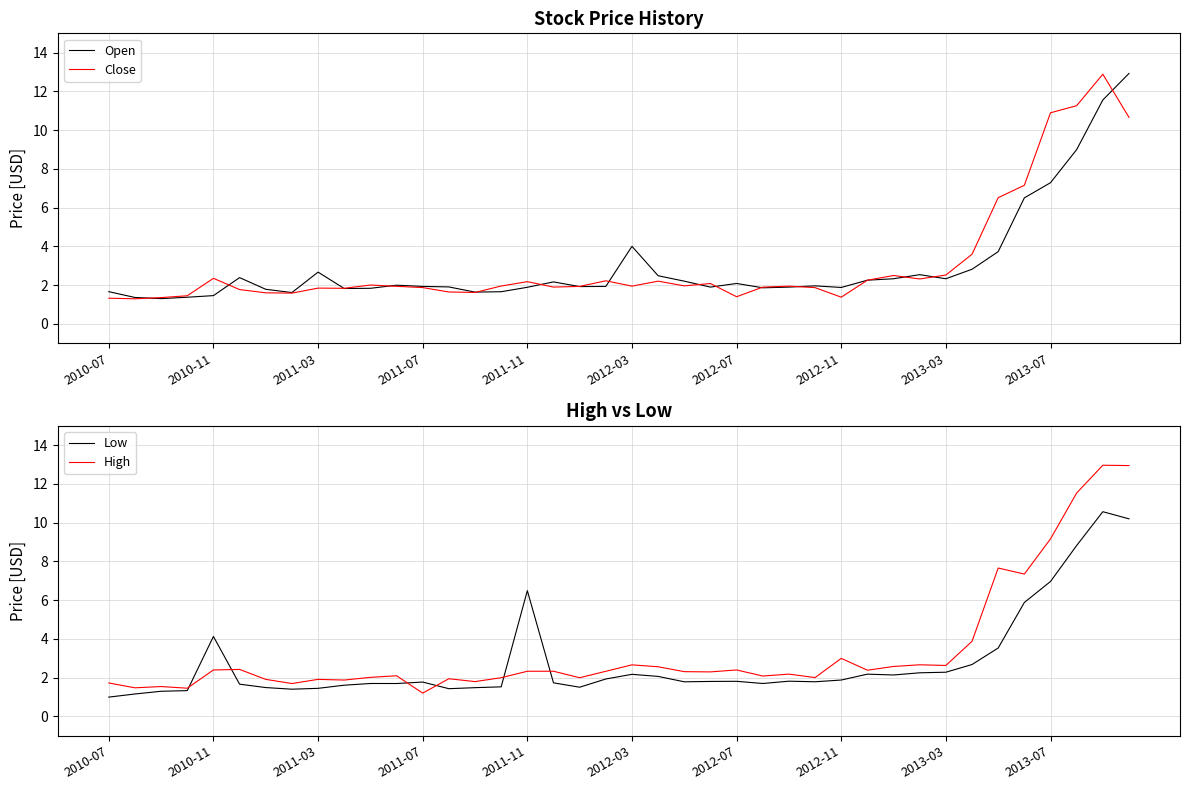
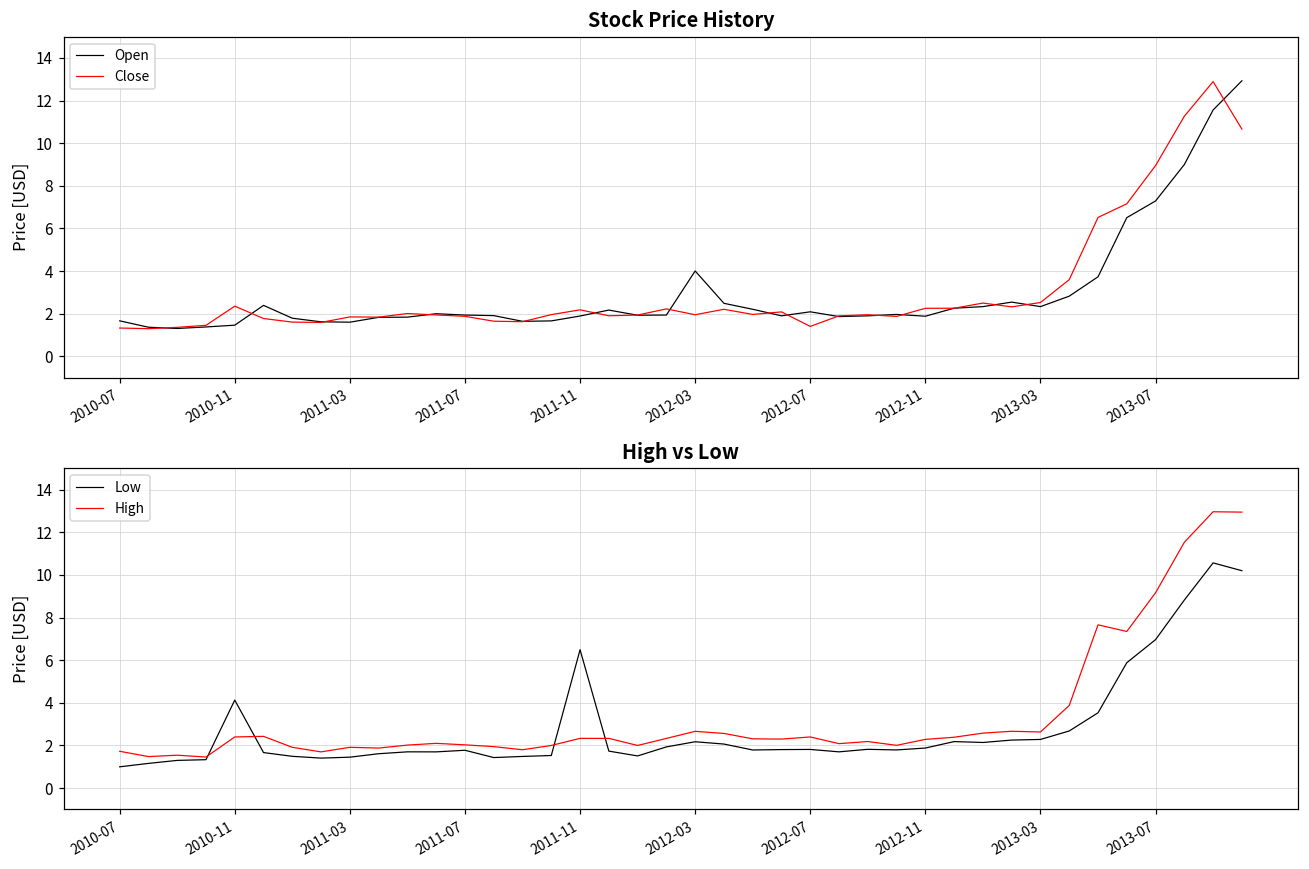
Stock Price History, Open, 2011-03: 2.7 -> 1.6
Stock Price History, Close, 2012-11: 1.4 -> 2.3
Stock Price History, Close, 2013-07: 10.9 -> 9.0
High vs Low, High, 2011-07: 1.2 -> 2.0
High vs Low, High, 2012-11: 3.0 -> 2.3
